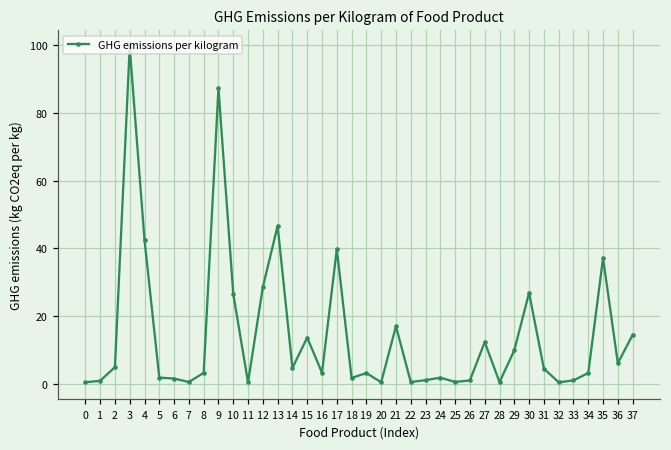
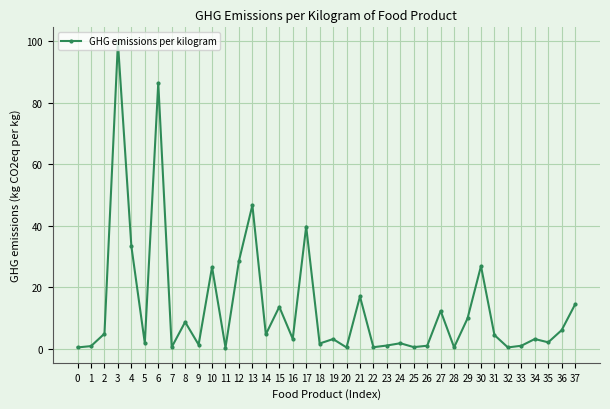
4: 43 -> 33
6: 2 -> 86
8: 3 -> 9
9: 87 -> 1
35: 37 -> 2
